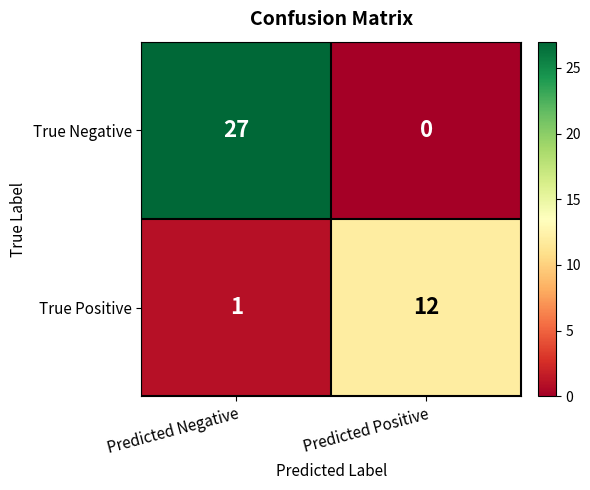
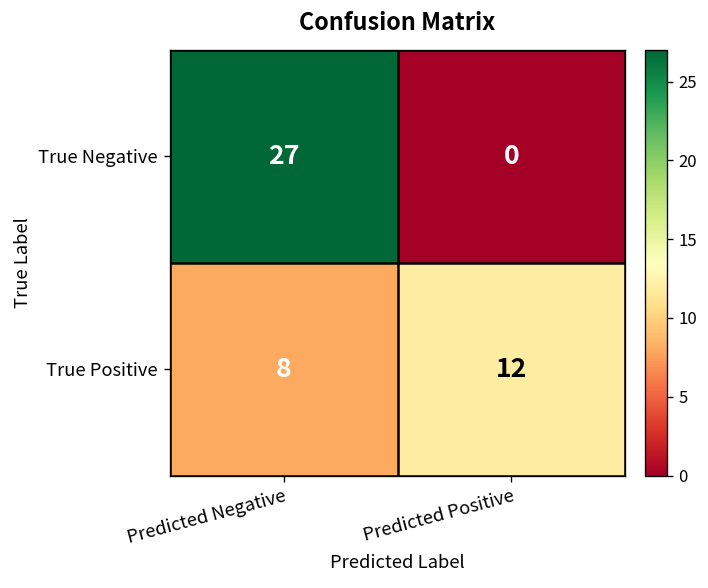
True Positive, Predicted Negative: 1 -> 8
